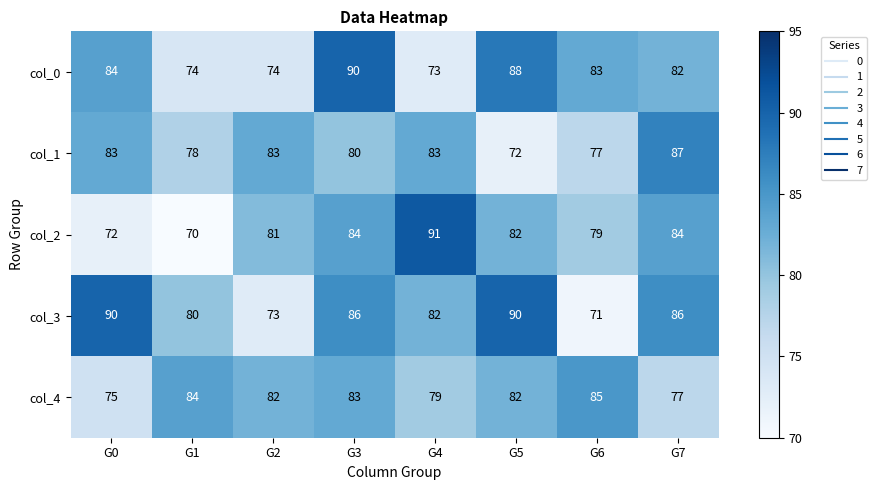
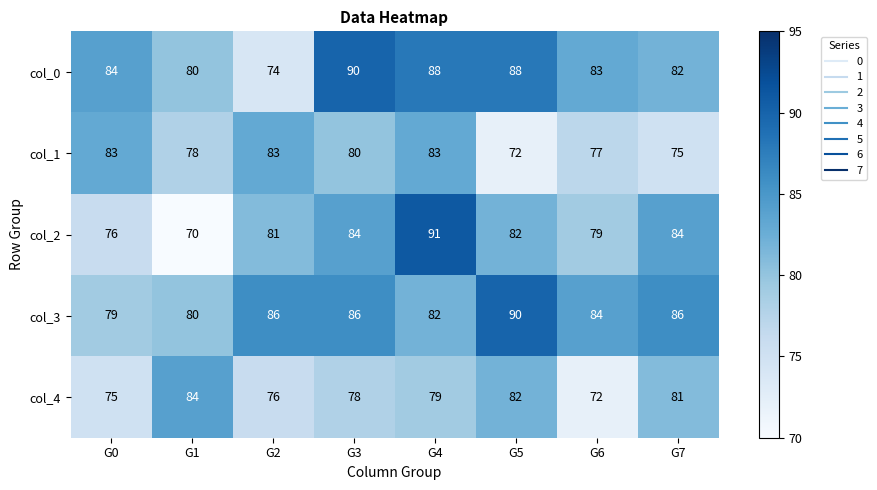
col_0, G1: 74 -> 80
col_0, G4: 73 -> 88
col_1, G7: 87 -> 75
col_2, G0: 72 -> 76
col_3, G0: 90 -> 79
col_3, G2: 73 -> 86
col_3, G6: 71 -> 84
col_4, G2: 82 -> 76
col_4, G3: 83 -> 78
col_4, G6: 85 -> 72
col_4, G7: 77 -> 81
